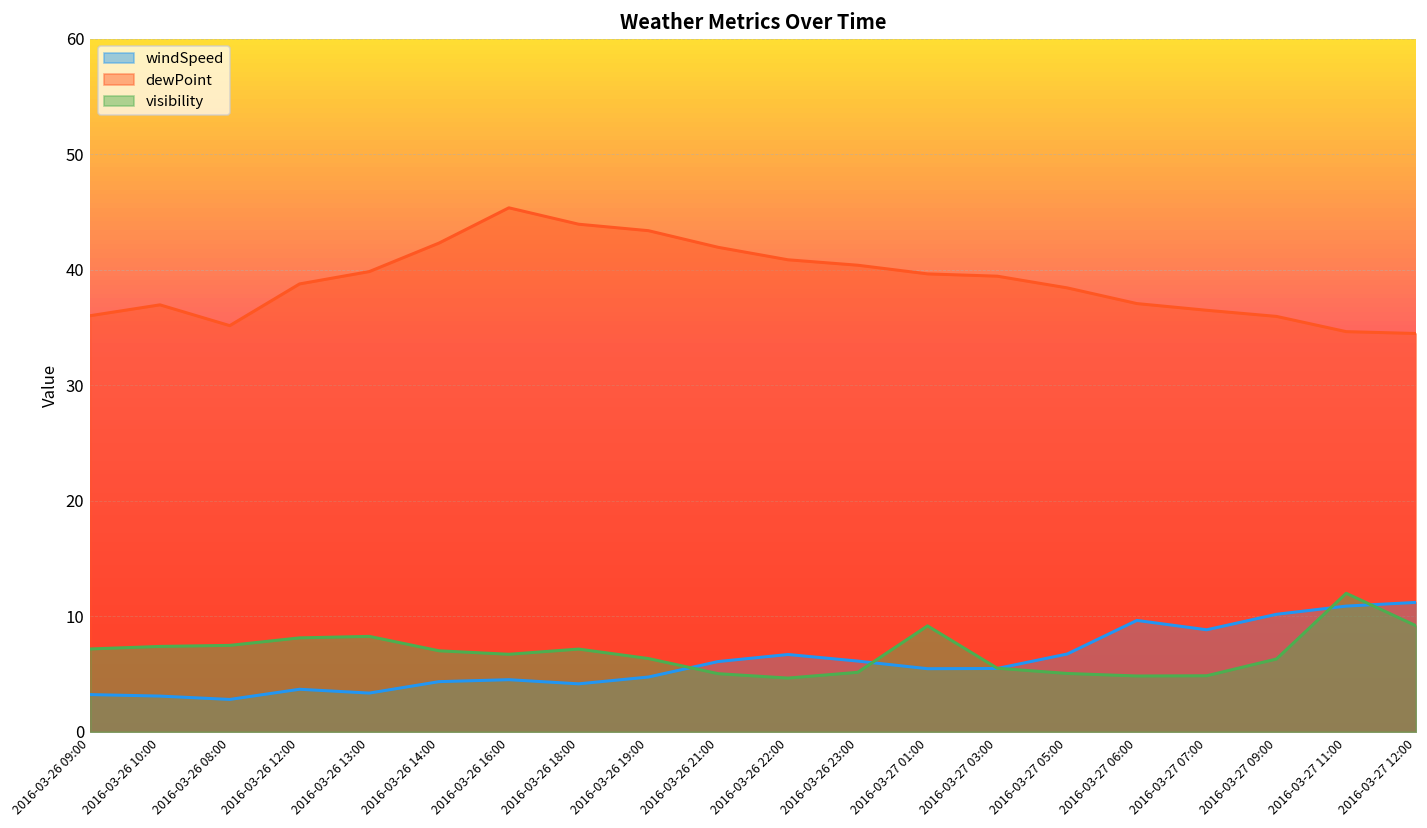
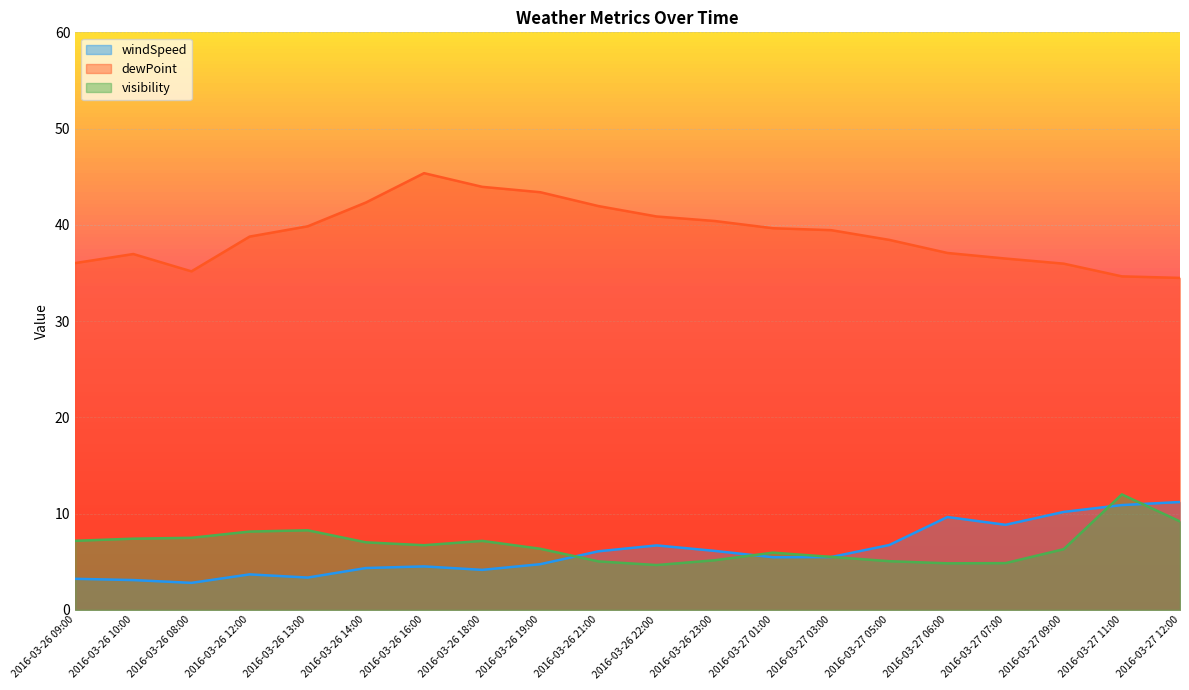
visibility, 2016-03-27 01:00: 9 -> 6
